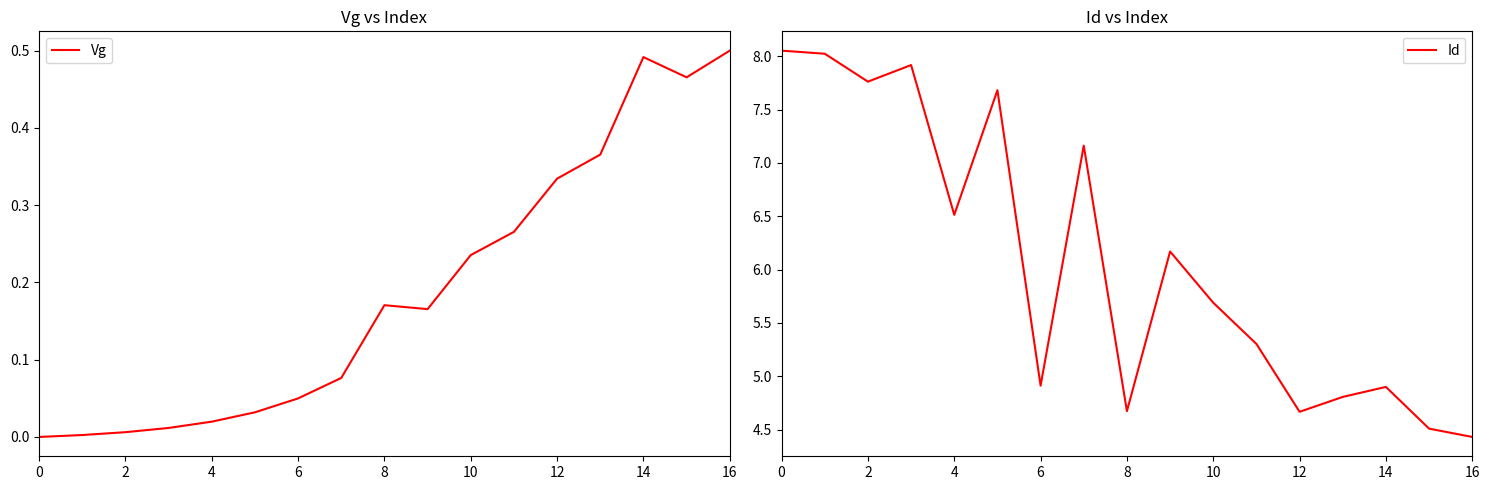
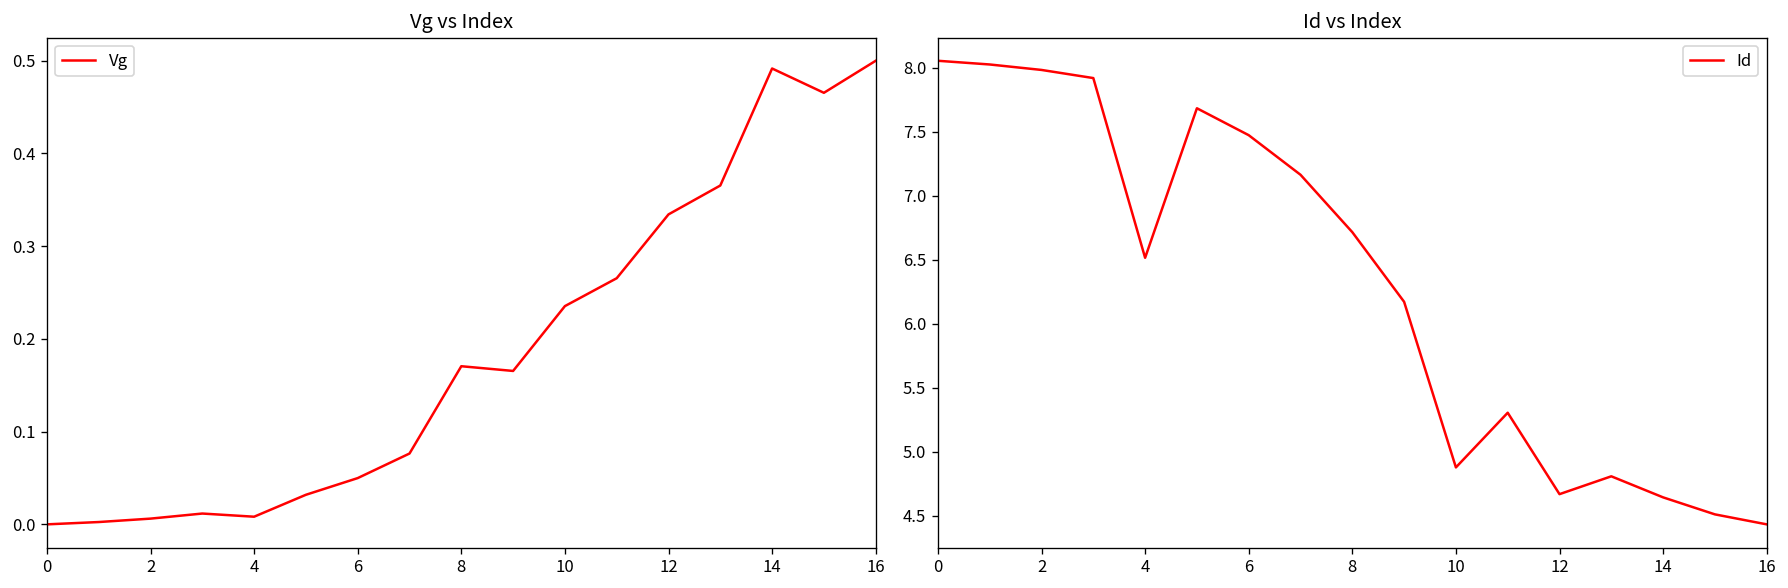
Vg vs Index, 4: 0.02 -> 0.01
Id vs Index, 2: 7.76 -> 7.98
Id vs Index, 6: 4.91 -> 7.47
Id vs Index, 8: 4.67 -> 6.71
Id vs Index, 10: 5.69 -> 4.88
Id vs Index, 14: 4.90 -> 4.64
